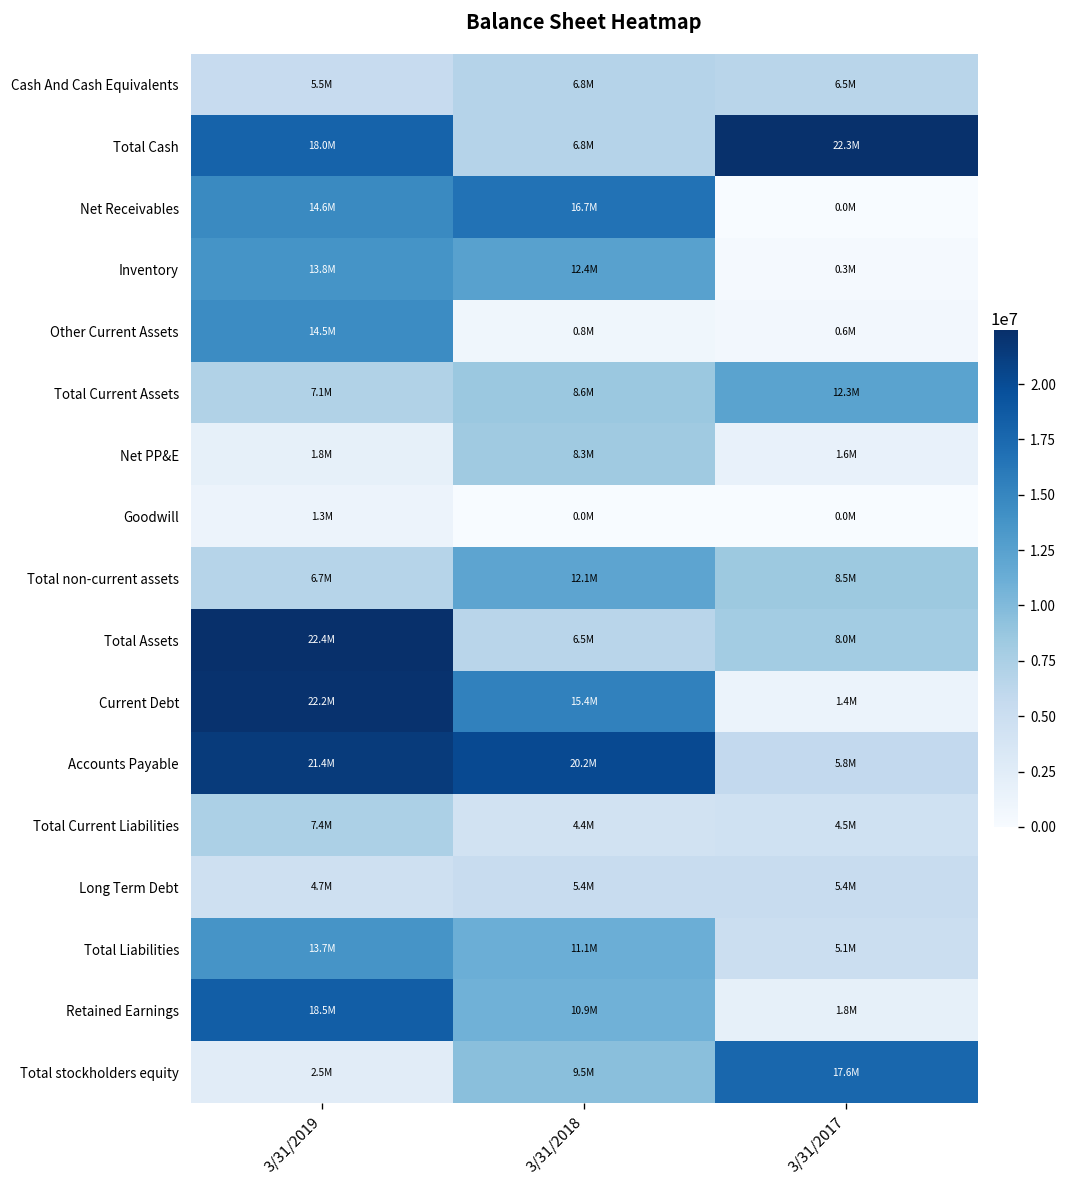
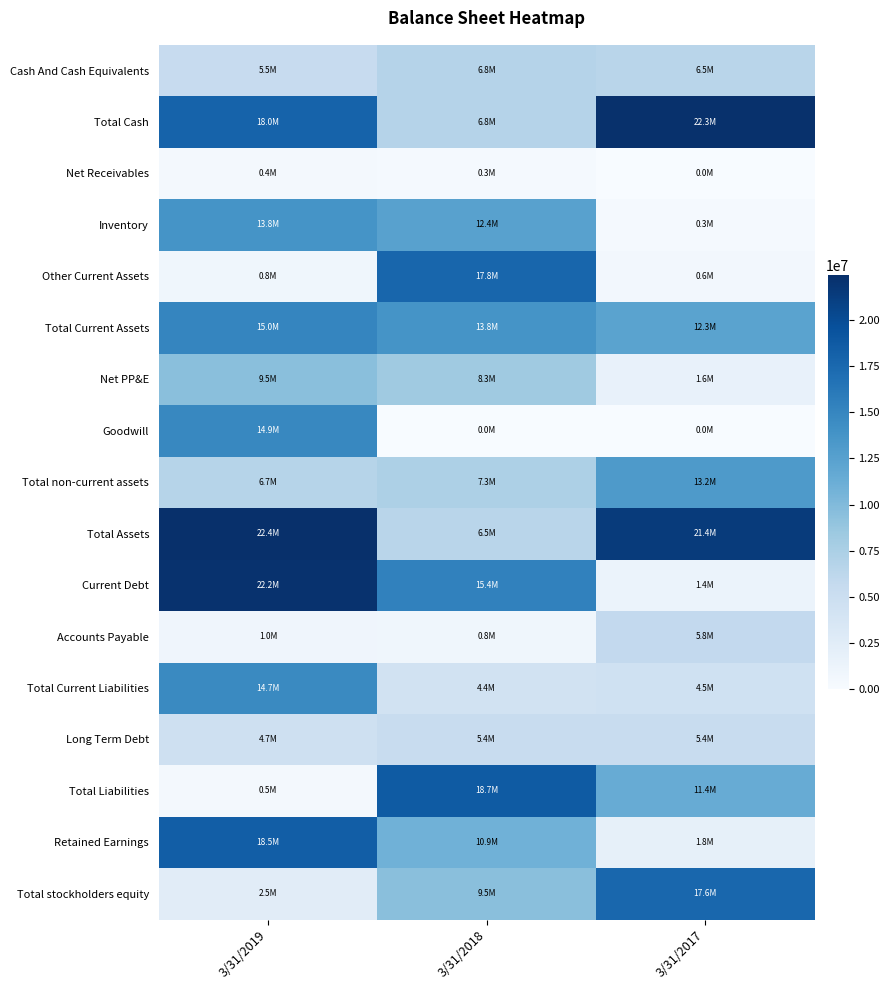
Net Receivables, 3/31/2019: 14.6M -> 0.4M
Net Receivables, 3/31/2018: 16.7M -> 0.3M
Other Current Assets, 3/31/2019: 14.5M -> 0.8M
Other Current Assets, 3/31/2018: 0.8M -> 17.8M
Total Current Assets, 3/31/2019: 7.1M -> 15.0M
Total Current Assets, 3/31/2018: 8.6M -> 13.8M
Net PP&E, 3/31/2019: 1.8M -> 9.5M
Goodwill, 3/31/2019: 1.3M -> 14.9M
Total non-current assets, 3/31/2018: 12.1M -> 7.3M
Total non-current assets, 3/31/2017: 8.5M -> 13.2M
Total Assets, 3/31/2017: 8.0M -> 21.4M
Accounts Payable, 3/31/2019: 21.4M -> 1.0M
Accounts Payable, 3/31/2018: 20.2M -> 0.8M
Total Current Liabilities, 3/31/2019: 7.4M -> 14.7M
Total Liabilities, 3/31/2019: 13.7M -> 0.5M
Total Liabilities, 3/31/2018: 11.1M -> 18.7M
Total Liabilities, 3/31/2017: 5.1M -> 11.4M
